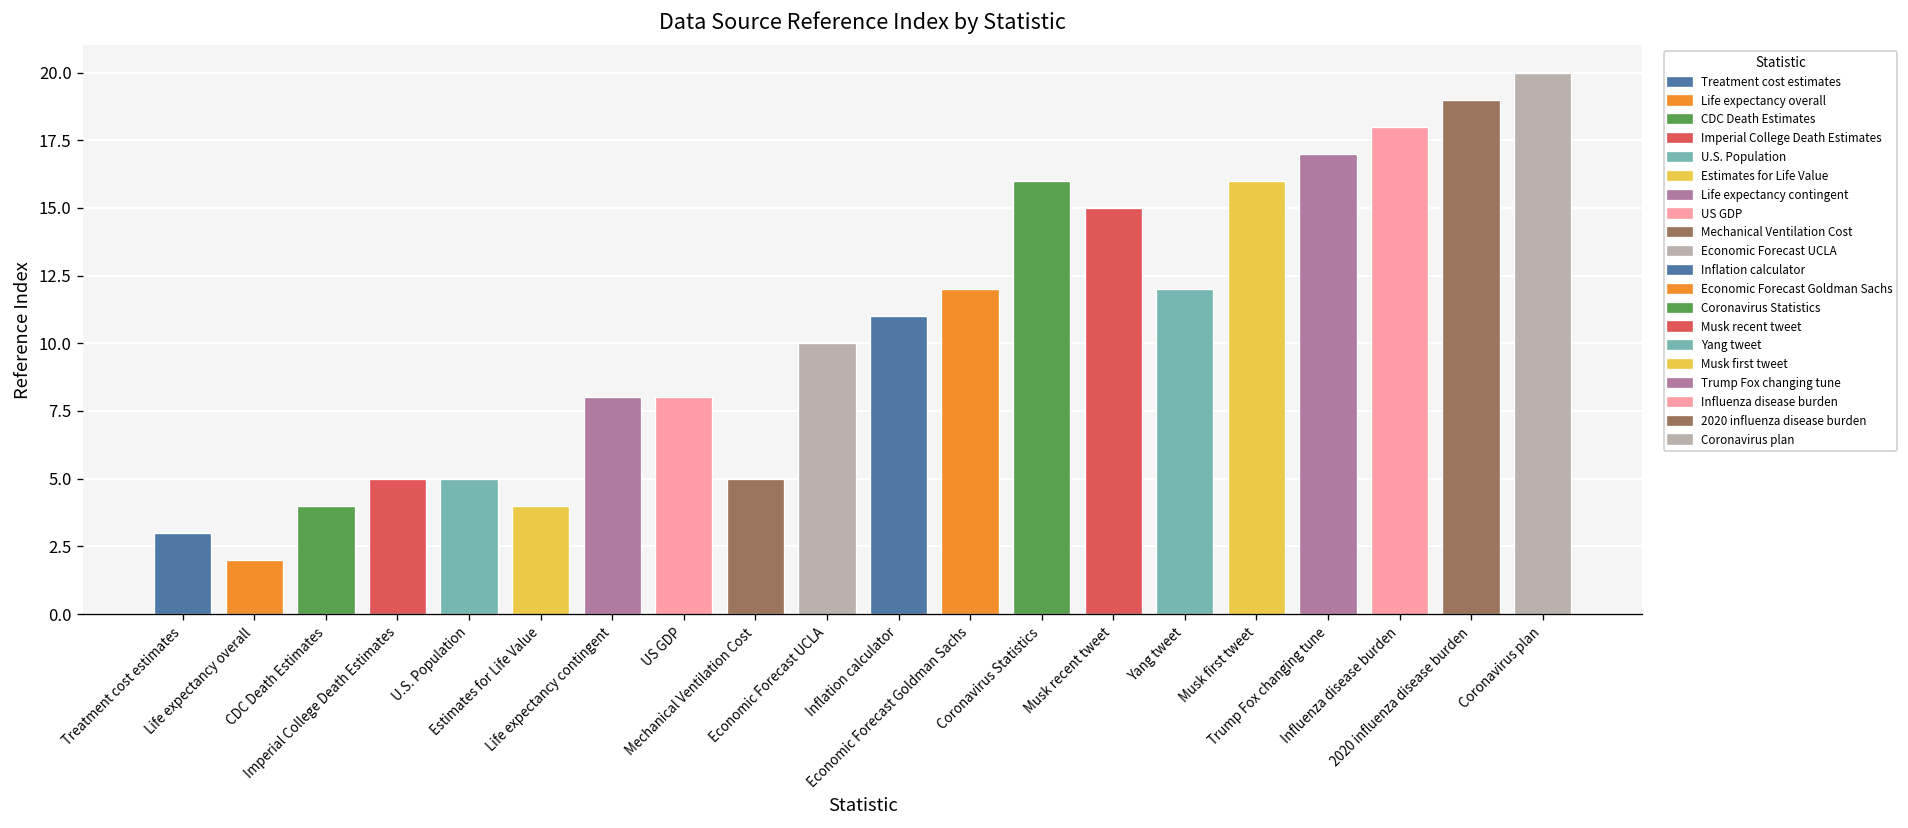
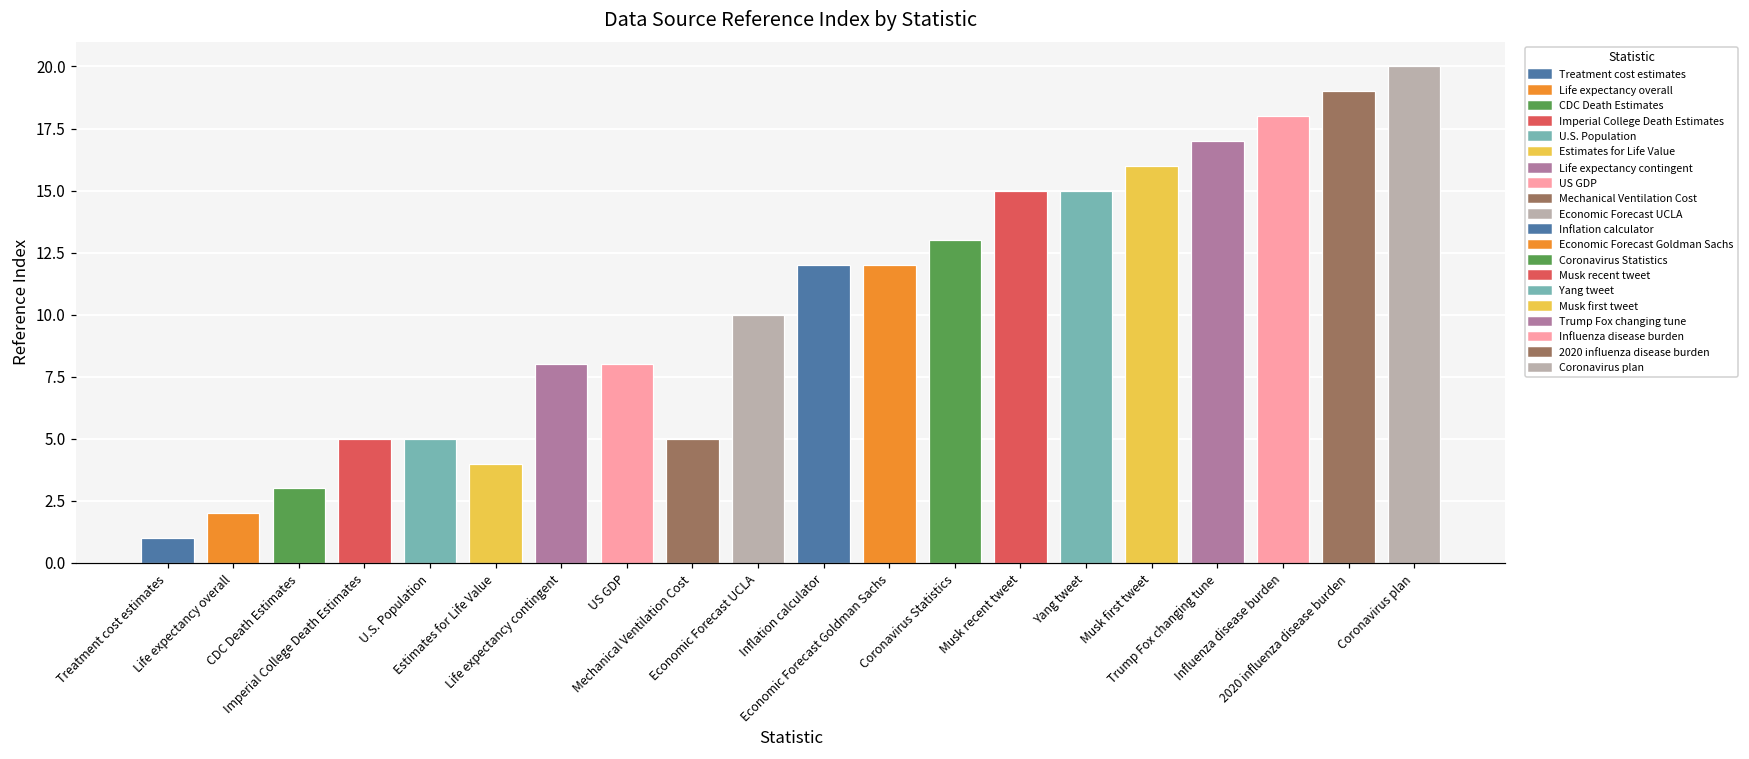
Treatment cost estimates: 3 -> 1
CDC Death Estimates: 4 -> 3
Inflation calculator: 11 -> 12
Coronavirus Statistics: 16 -> 13
Yang tweet: 12 -> 15
